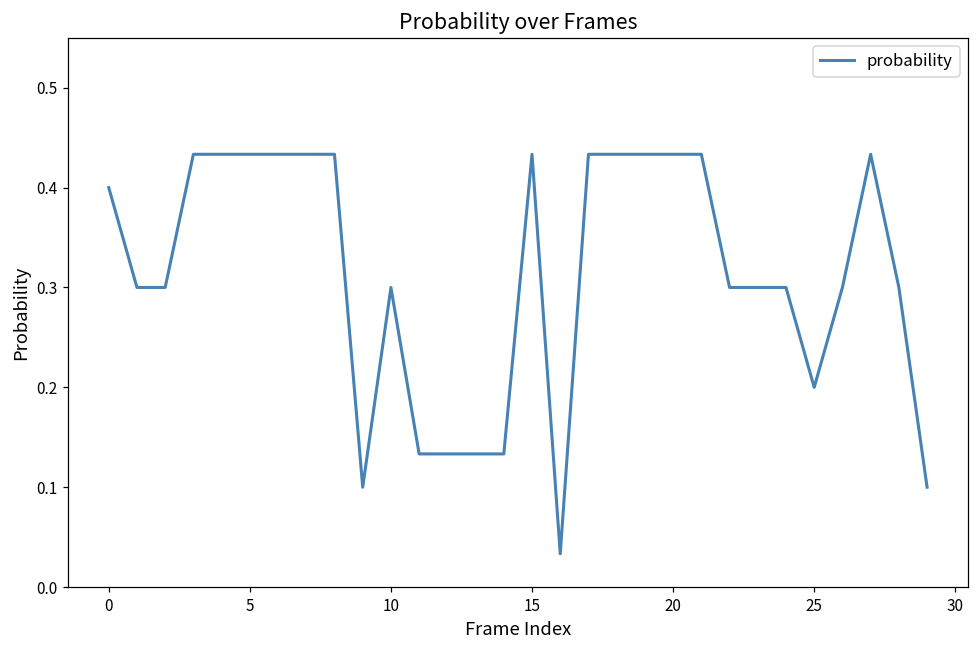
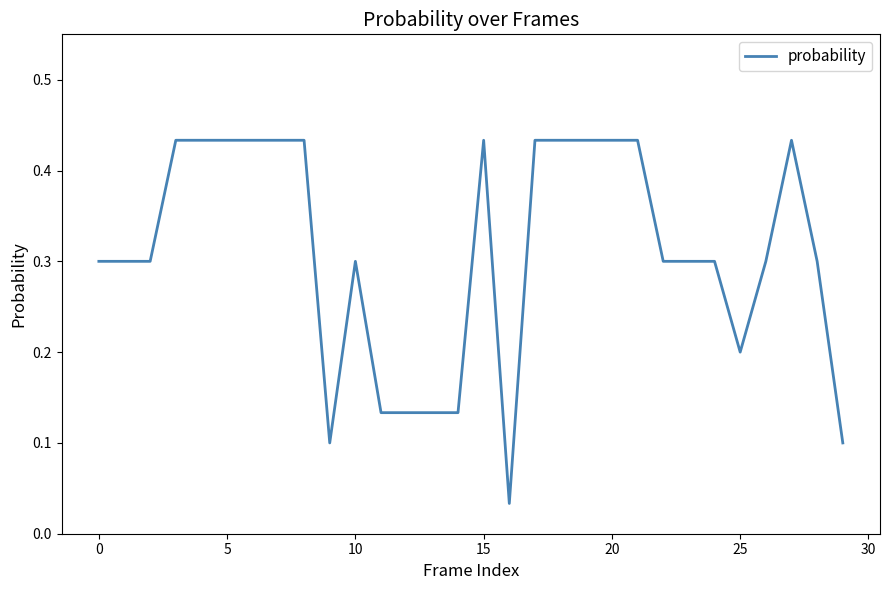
0: 0.4 -> 0.3
